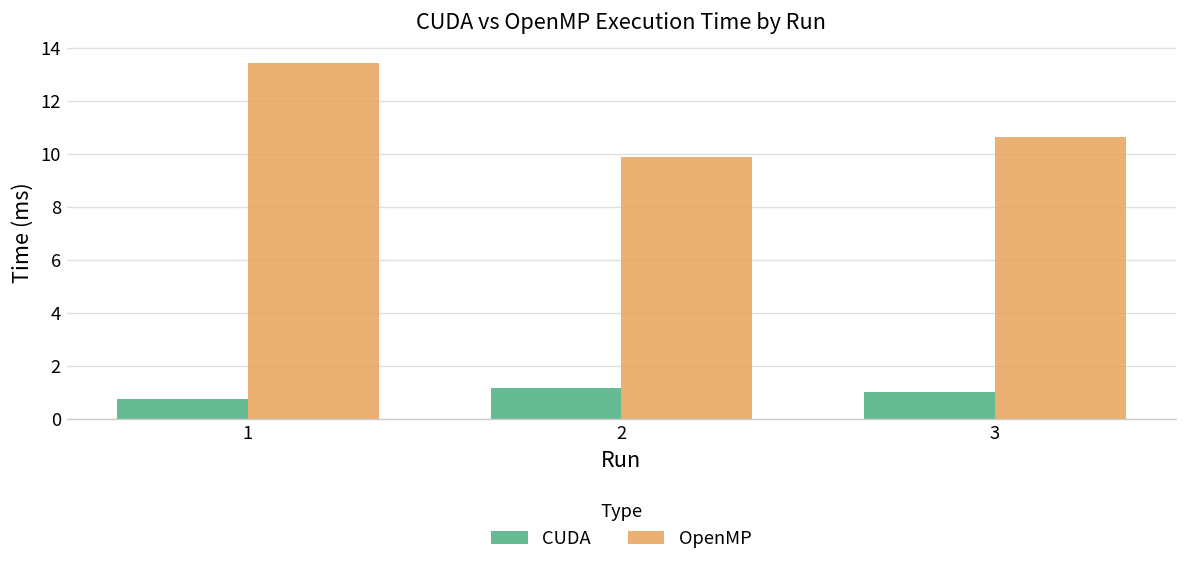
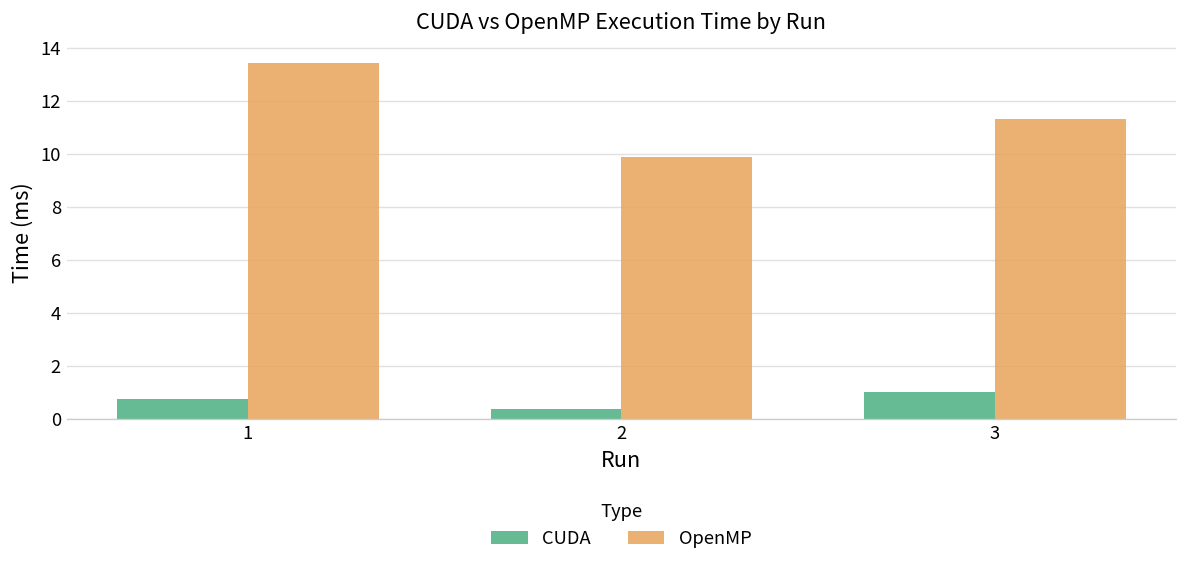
CUDA, 2: 1.2 -> 0.4
OpenMP, 3: 10.6 -> 11.3
